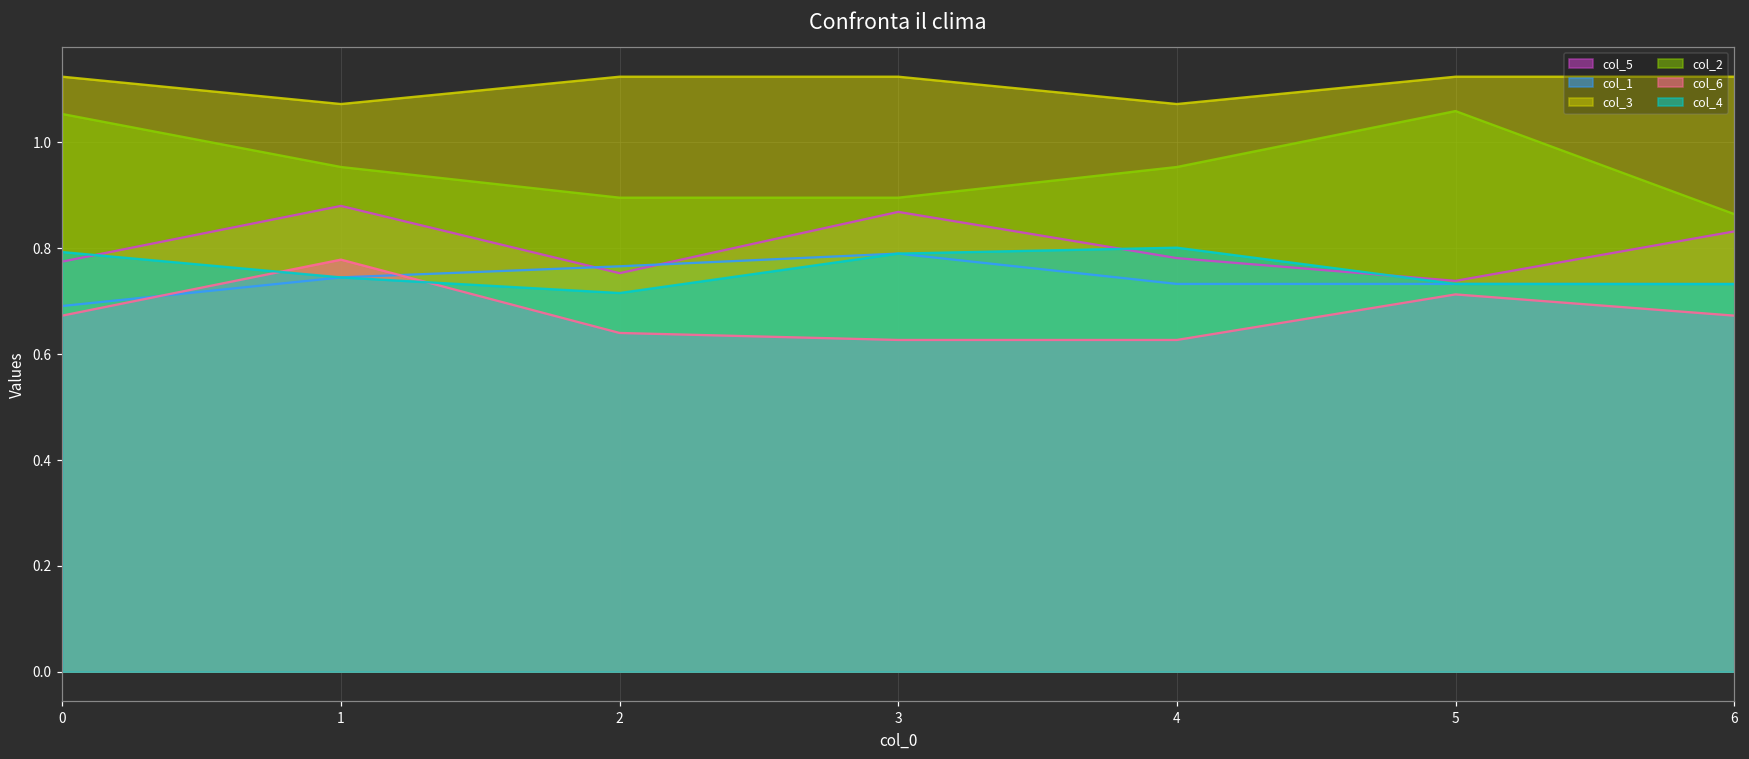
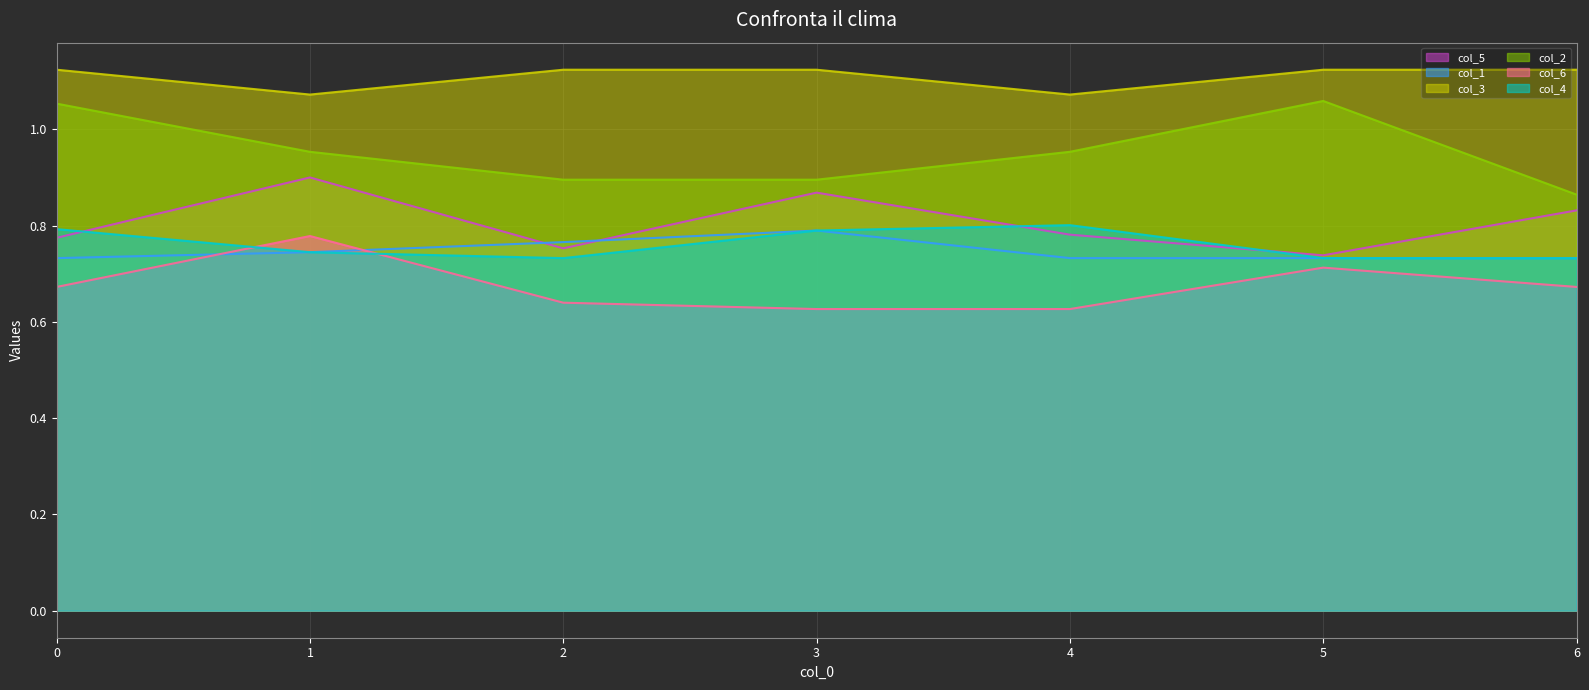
col_1, 0: 0.69 -> 0.73
col_5, 1: 0.88 -> 0.90
col_4, 2: 0.72 -> 0.73
